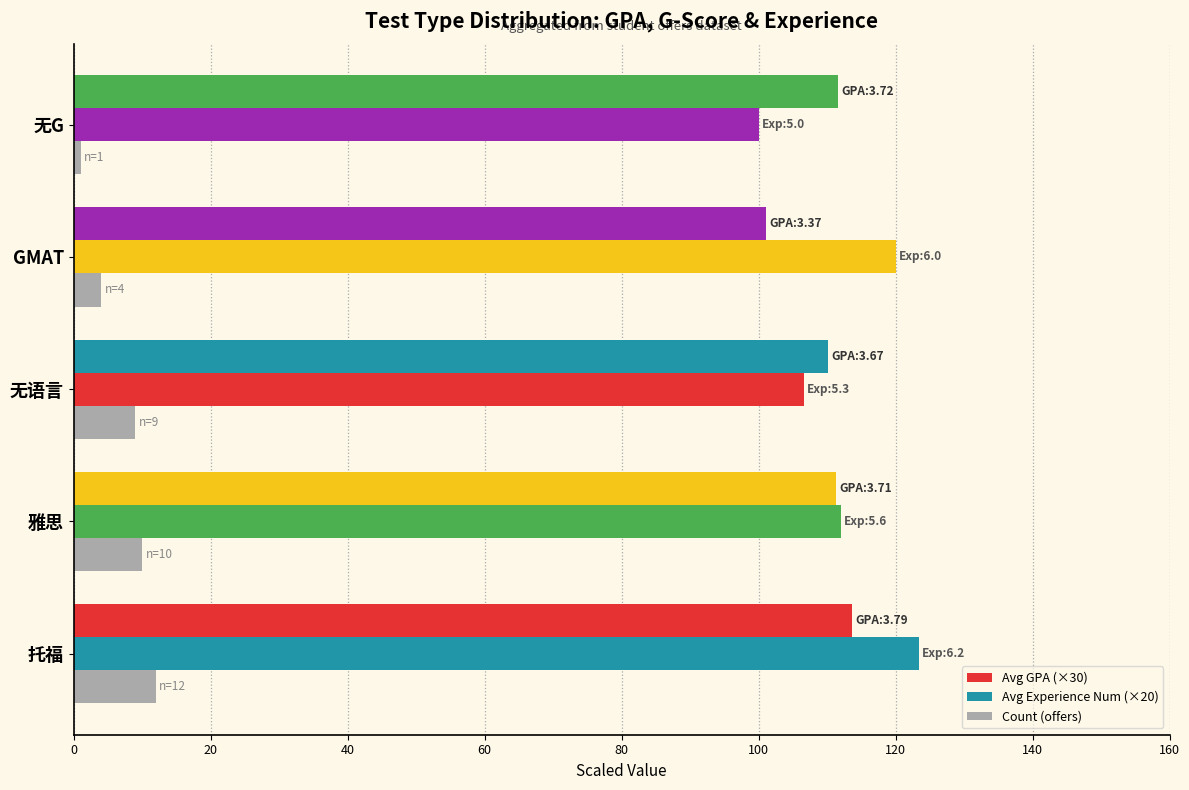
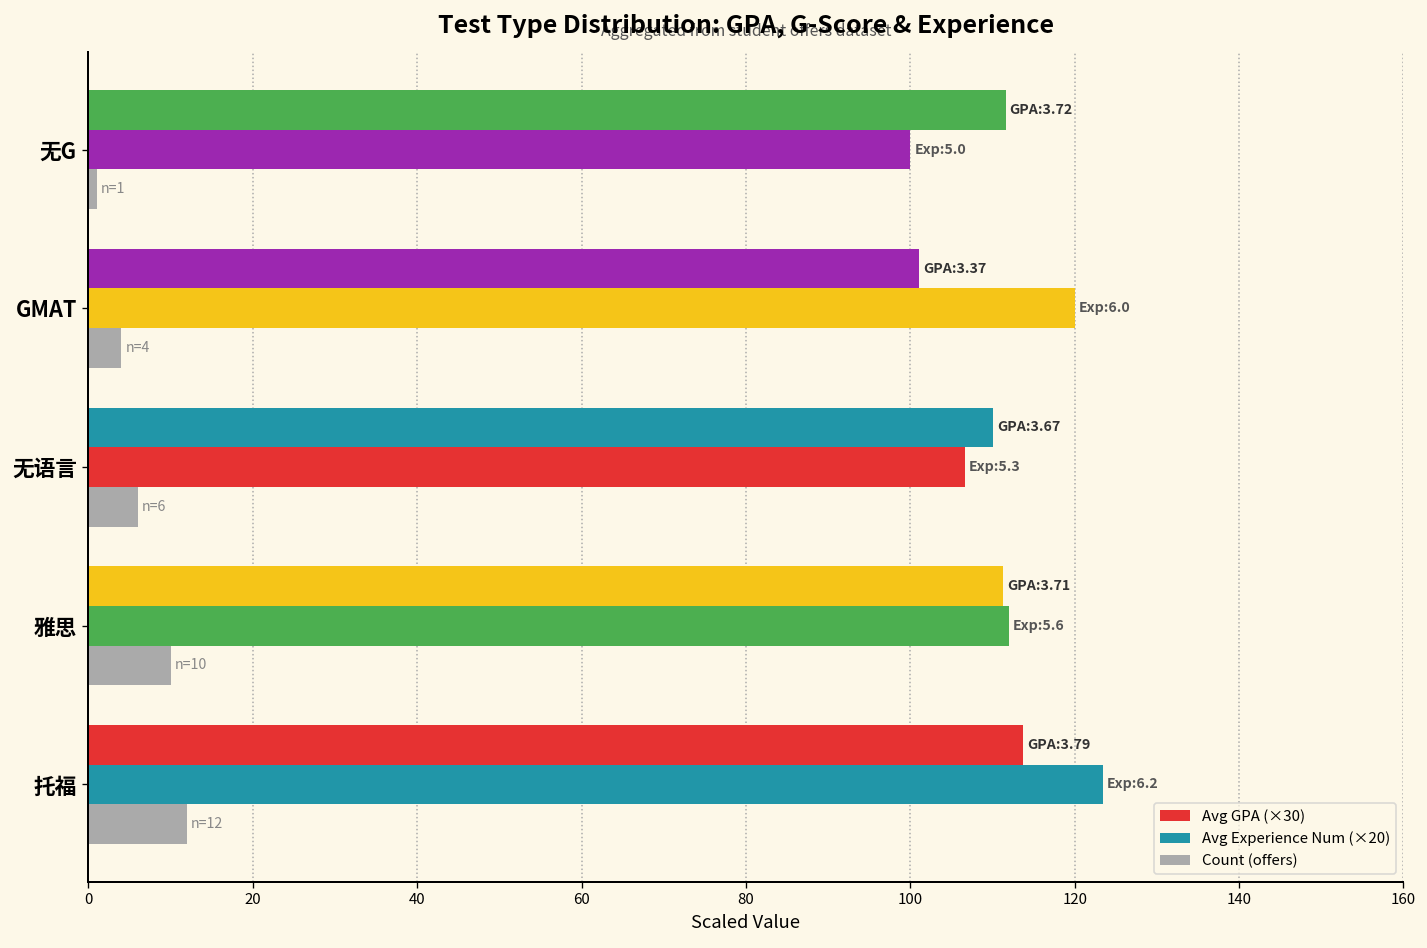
Count (offers), 无语言: 9 -> 6
